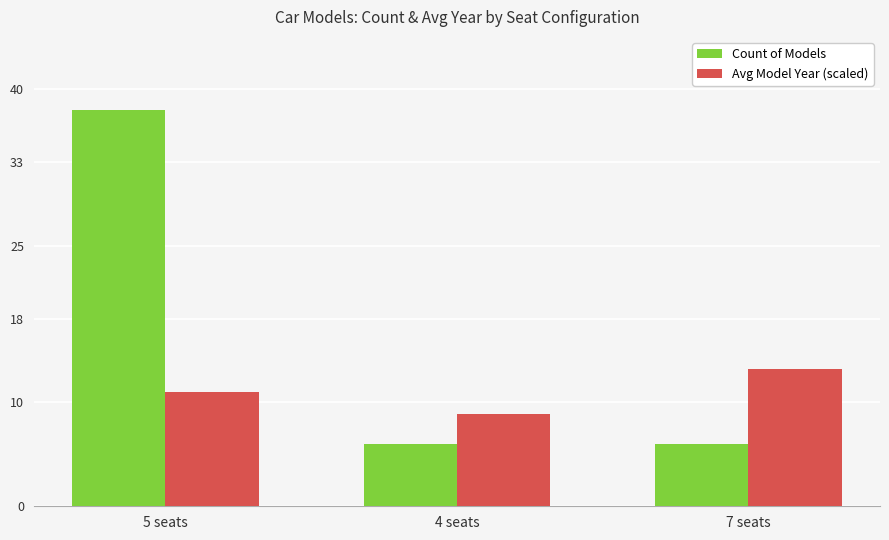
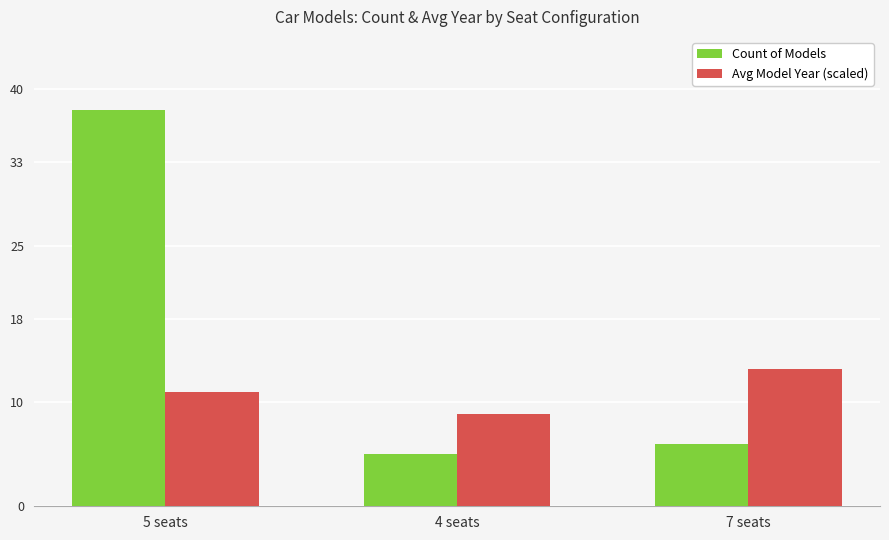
Count of Models, 4 seats: 6 -> 5
